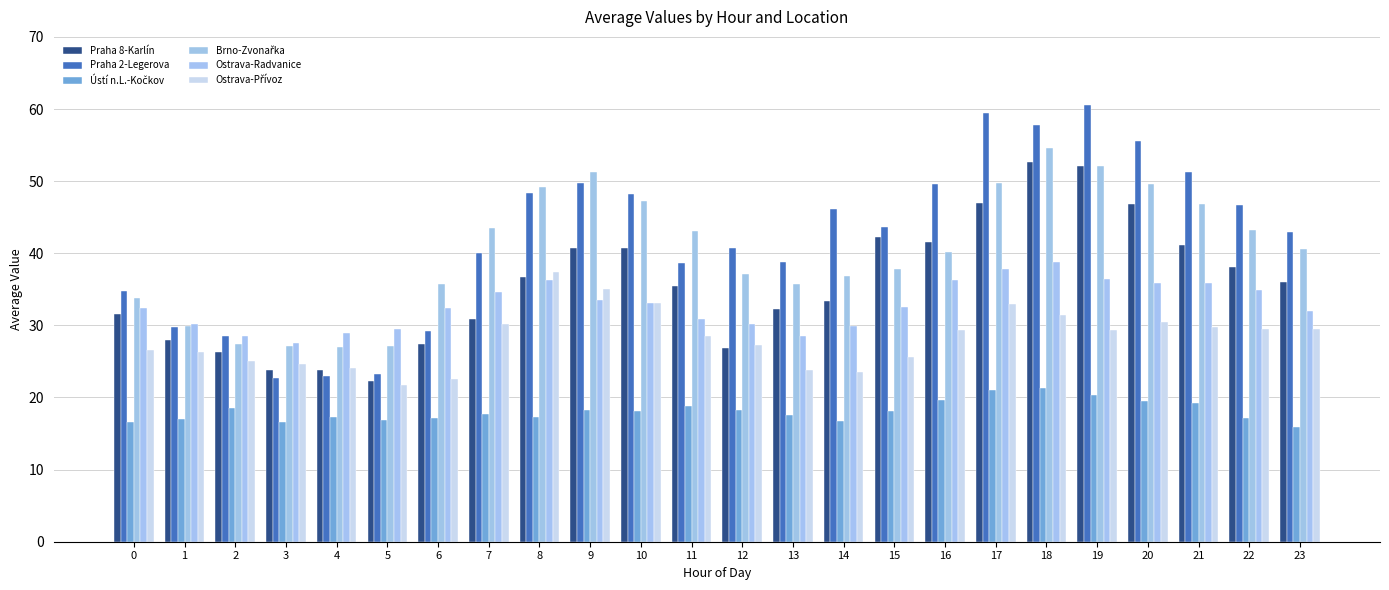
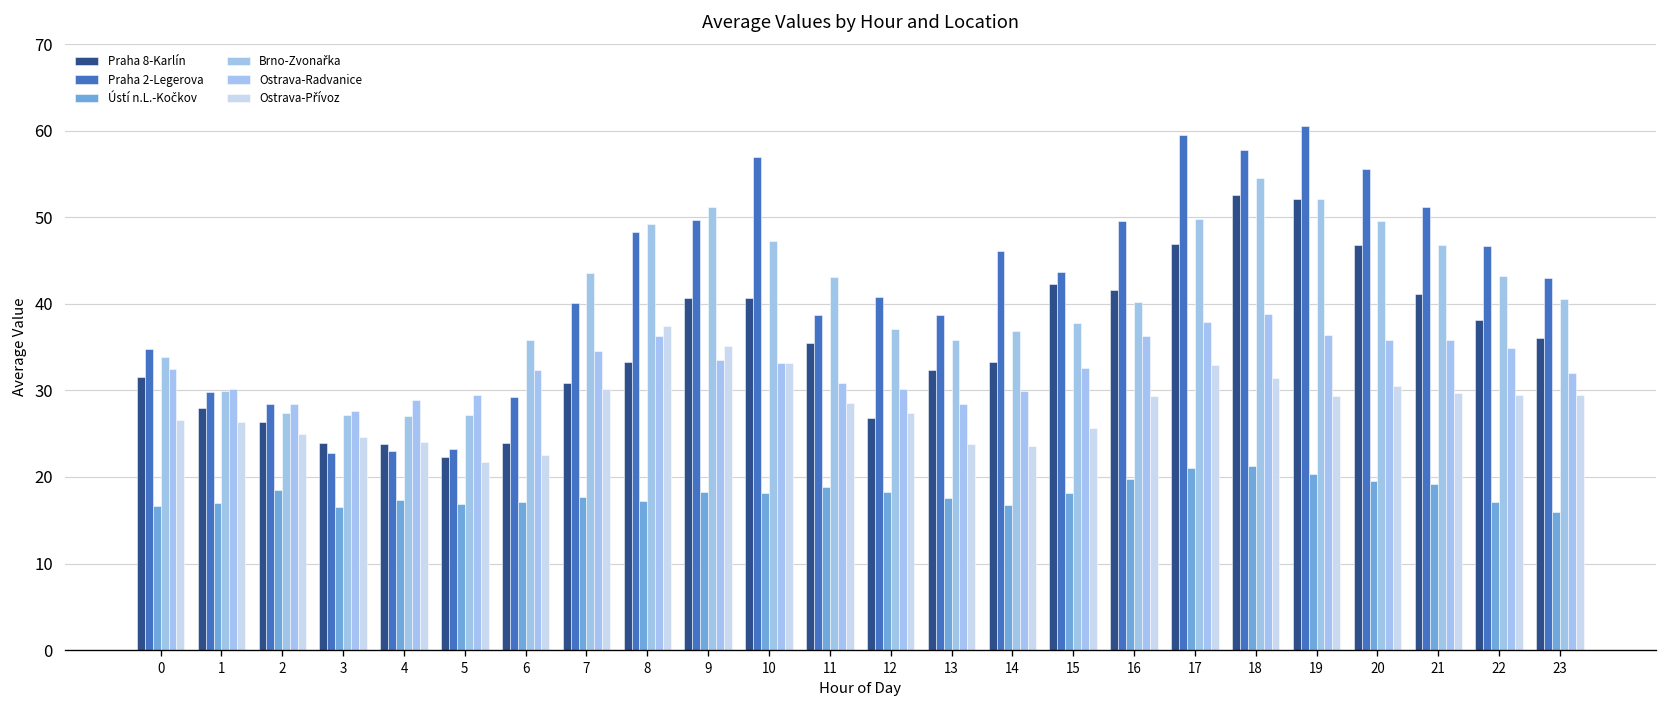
Praha 8-Karlín, 6: 27 -> 24
Praha 8-Karlín, 8: 37 -> 33
Praha 2-Legerova, 10: 48 -> 57
